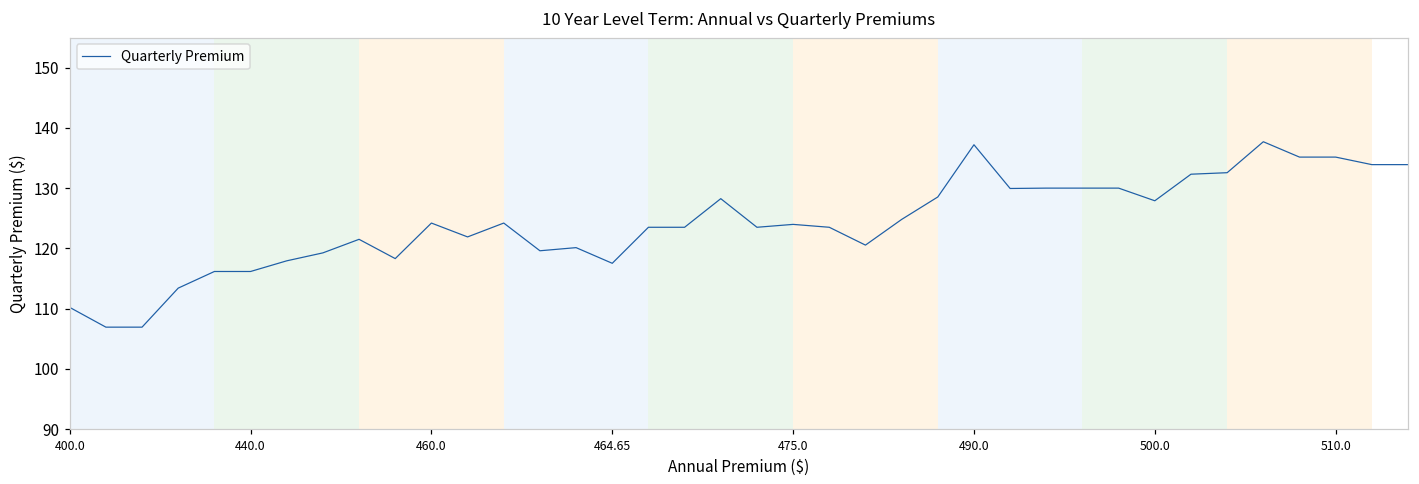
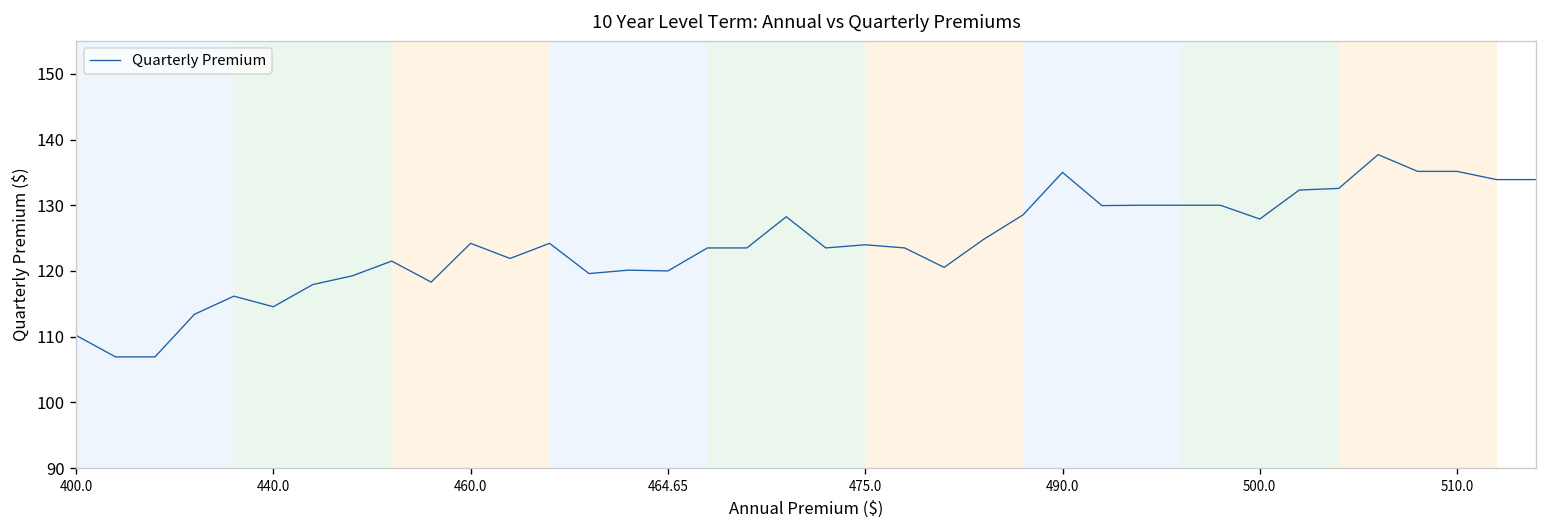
440.0: 116 -> 115
464.65: 118 -> 120
490.0: 137 -> 135
